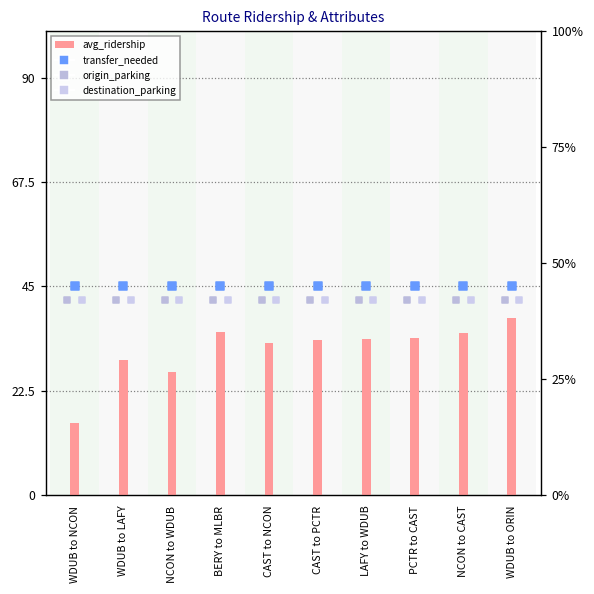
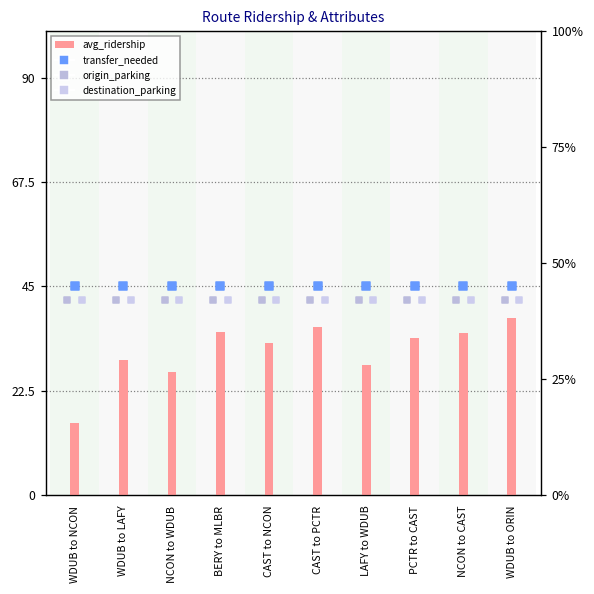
avg_ridership, CAST to PCTR: 33 -> 36
avg_ridership, LAFY to WDUB: 34 -> 28
